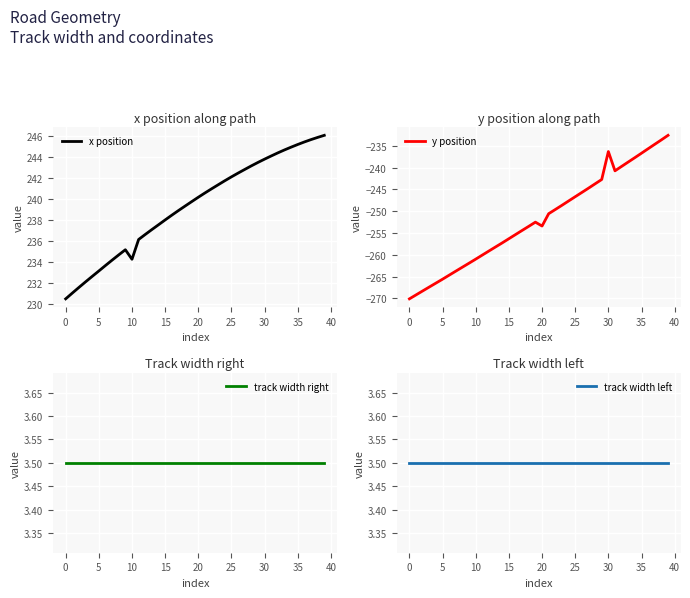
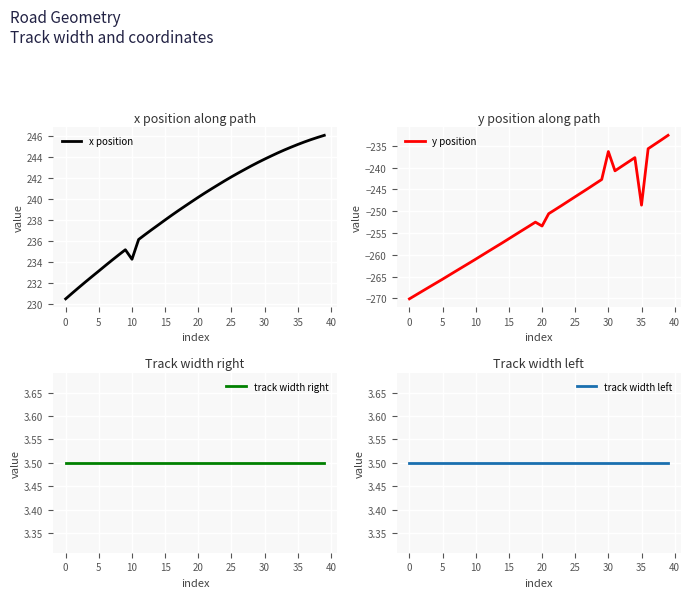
y position along path, 35: -237 -> -249
